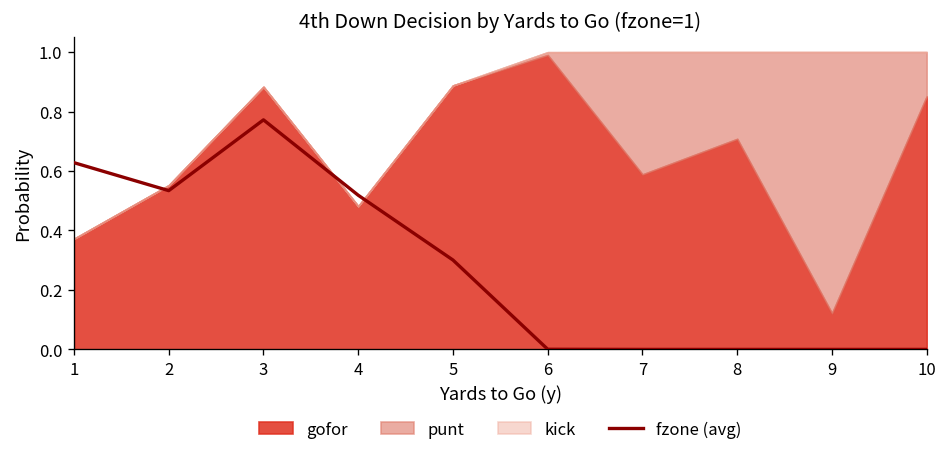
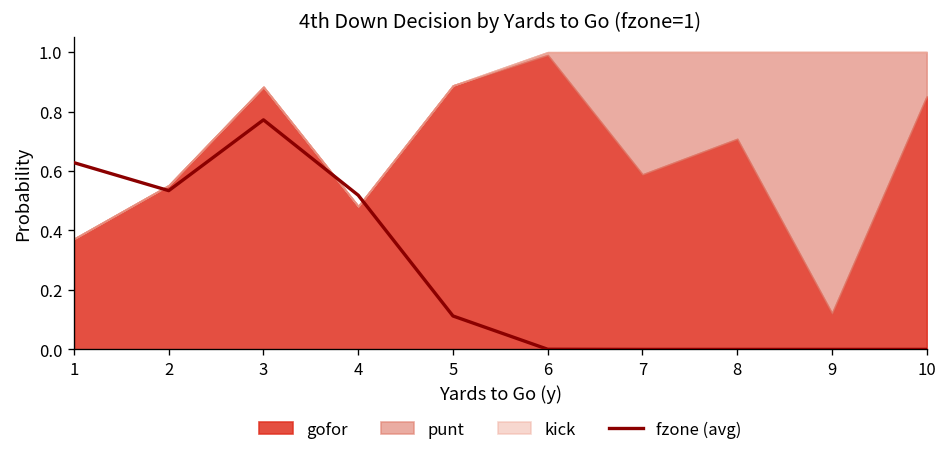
fzone (avg), 5: 0.30 -> 0.11
